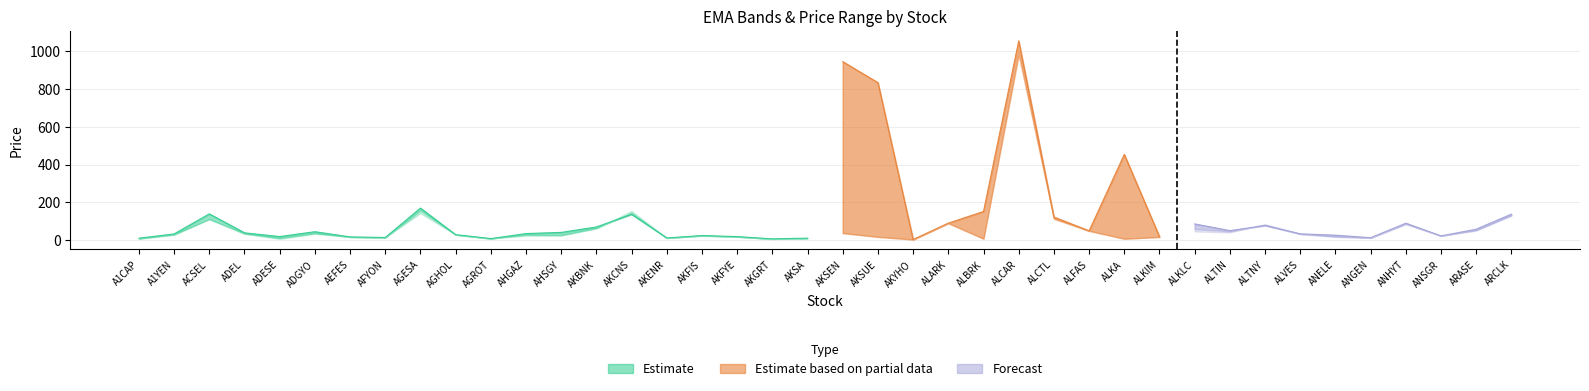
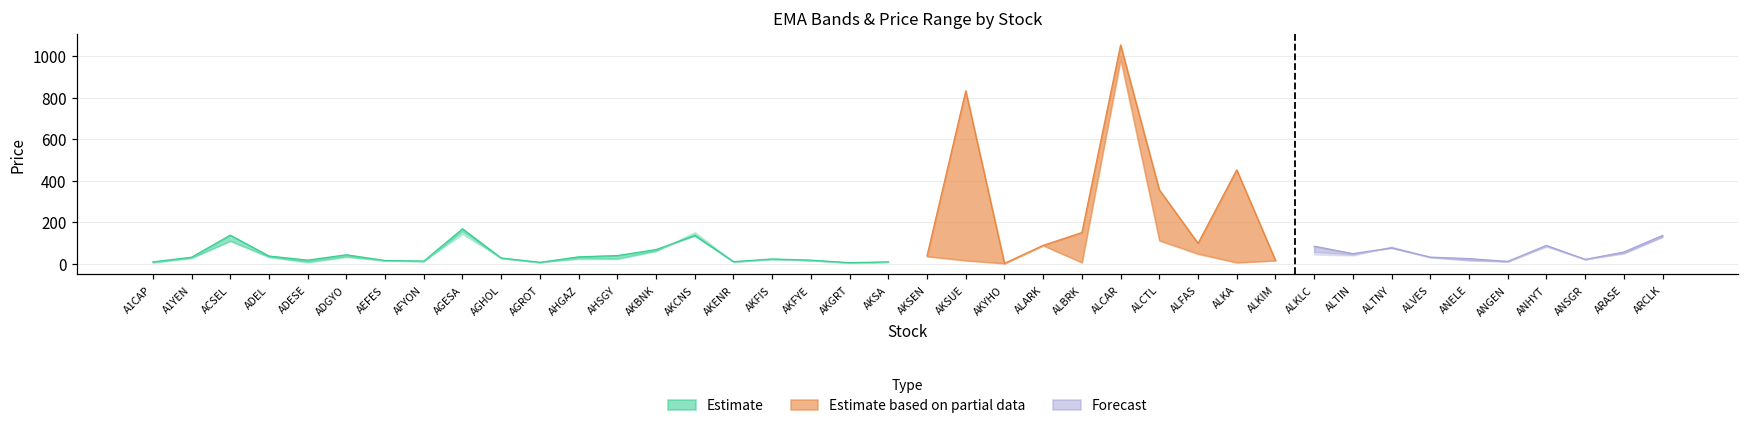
Estimate based on partial data, AKSEN: 940 -> 40
Estimate based on partial data, ALCTL: 120 -> 360
Estimate based on partial data, ALFAS: 50 -> 100
